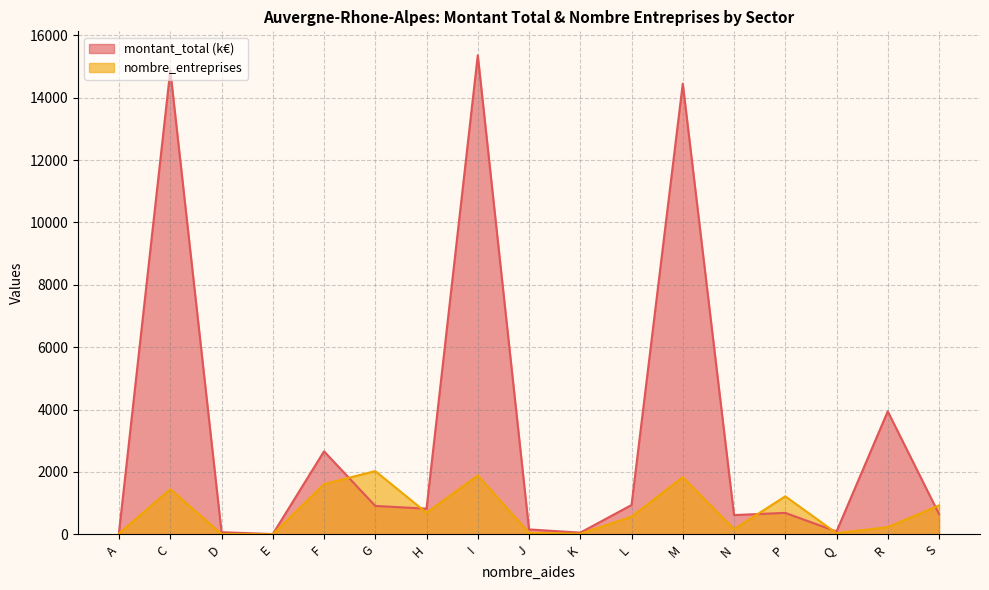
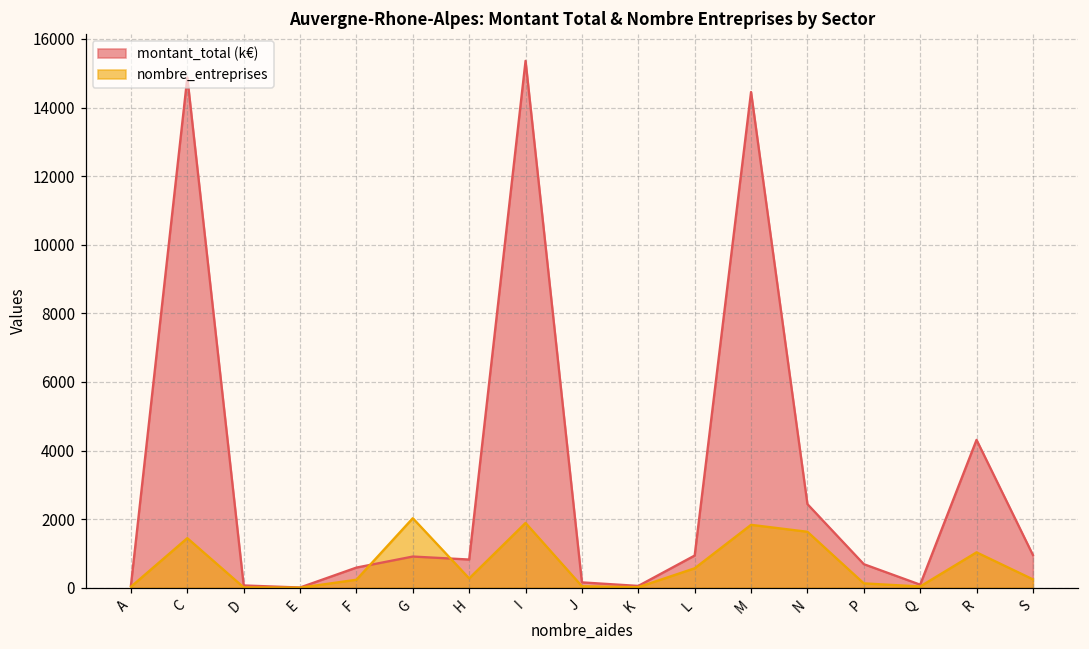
montant_total (k€), F: 2700 -> 600
nombre_entreprises, F: 1600 -> 200
nombre_entreprises, H: 700 -> 300
montant_total (k€), N: 600 -> 2400
nombre_entreprises, N: 200 -> 1600
nombre_entreprises, P: 1200 -> 100
montant_total (k€), R: 3900 -> 4300
nombre_entreprises, R: 200 -> 1000
montant_total (k€), S: 700 -> 1000
nombre_entreprises, S: 900 -> 200
